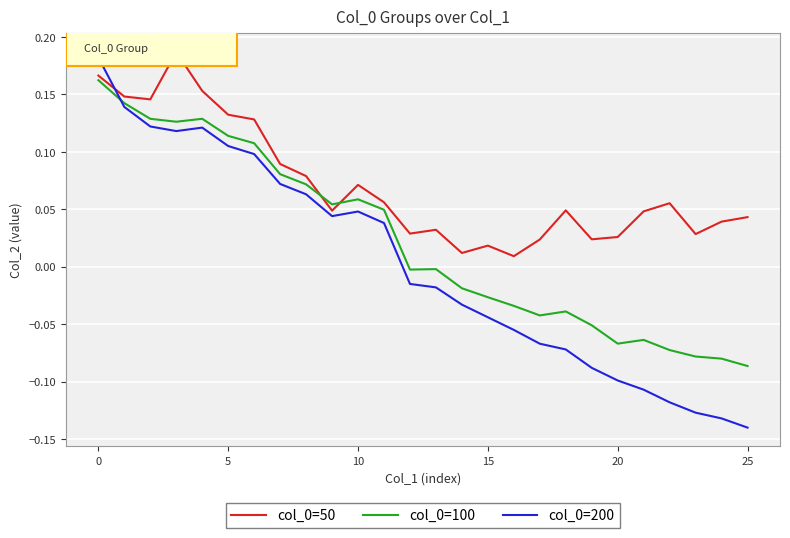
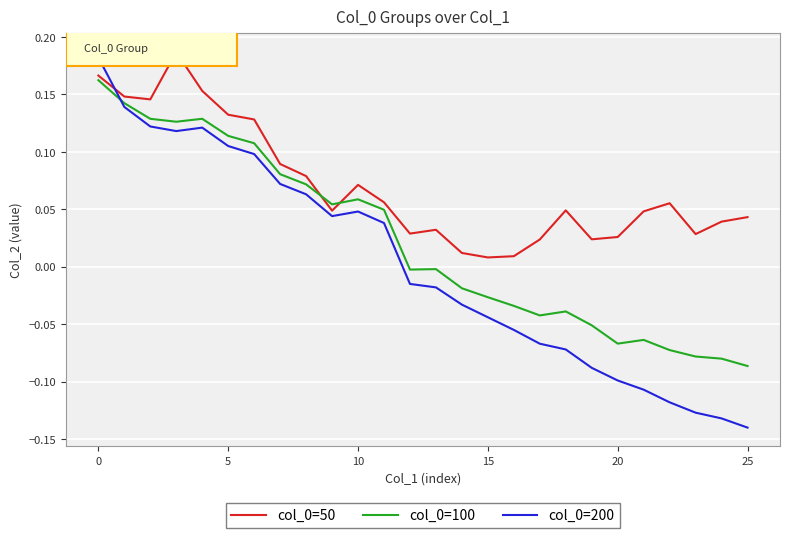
col_0=50, 15: 0.018 -> 0.008
